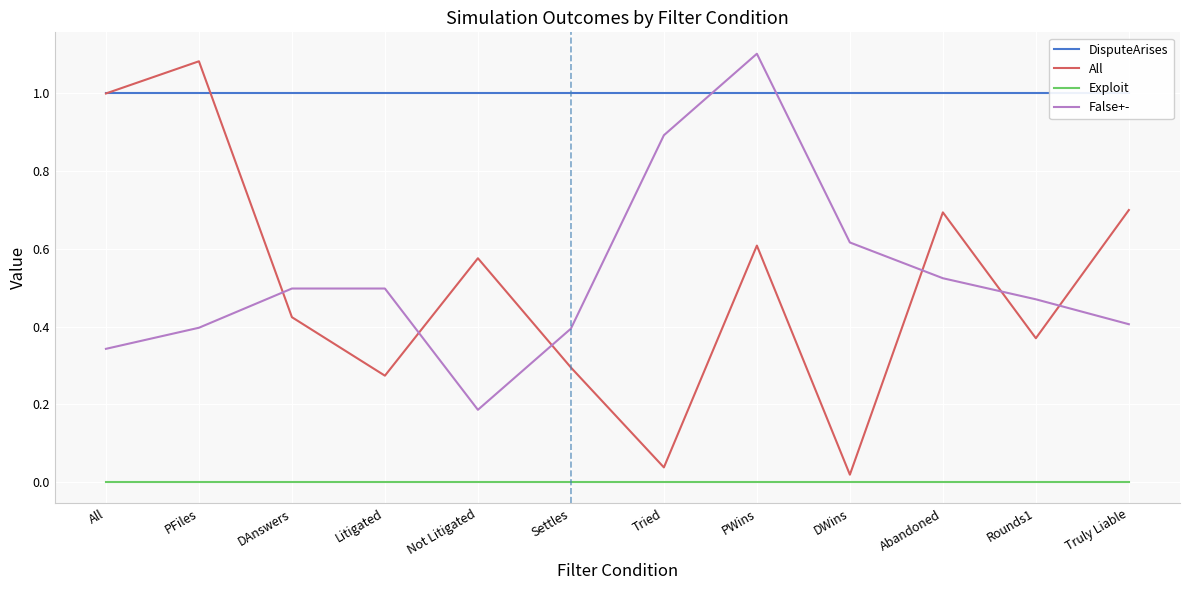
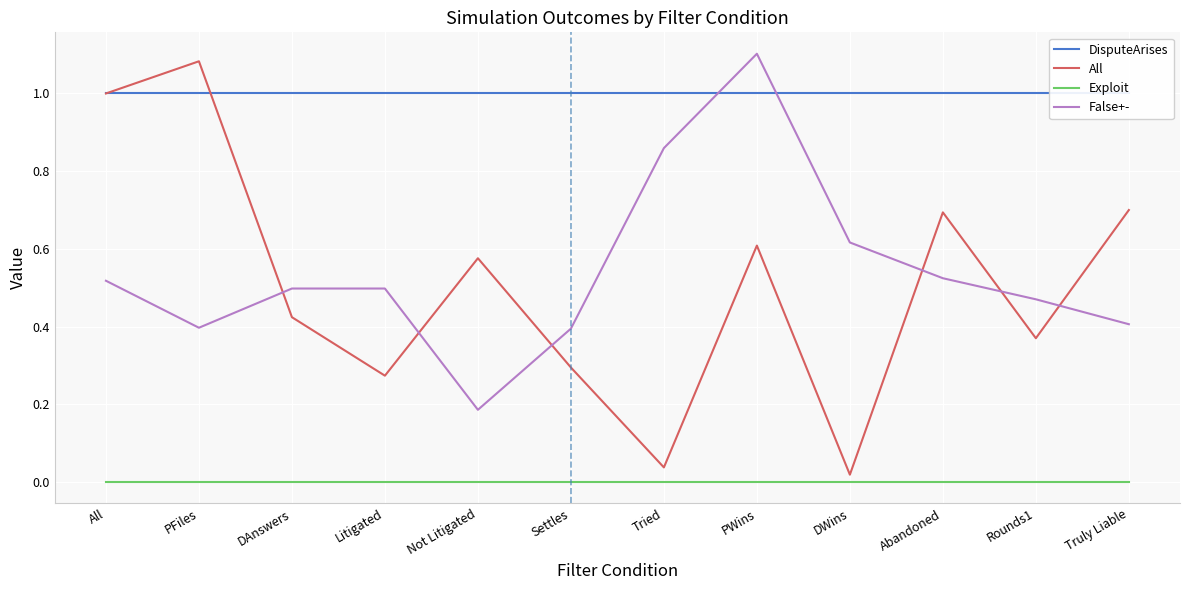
False+-, All: 0.34 -> 0.52
False+-, Tried: 0.89 -> 0.86
